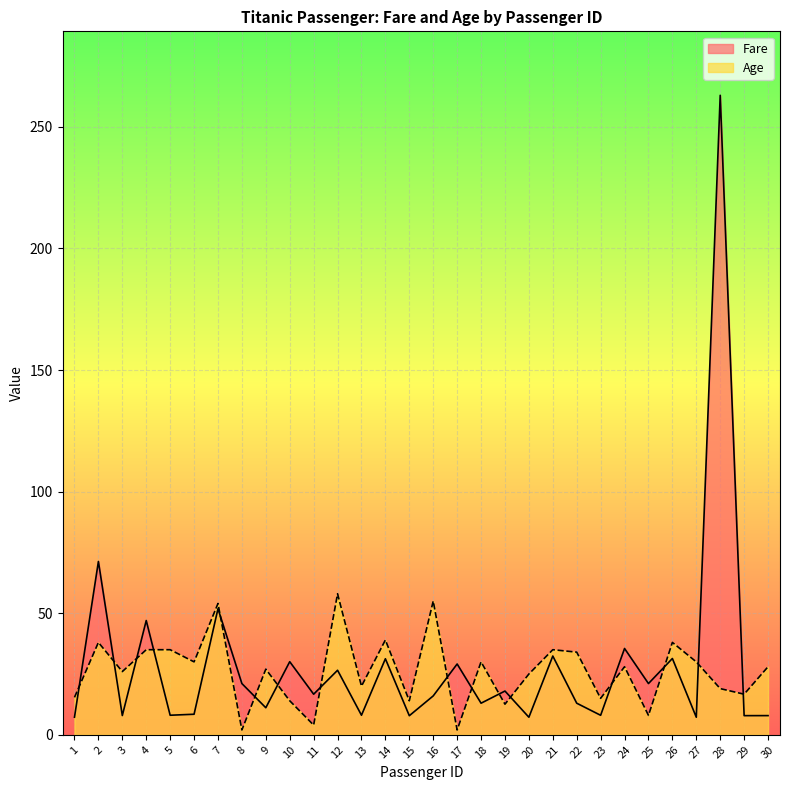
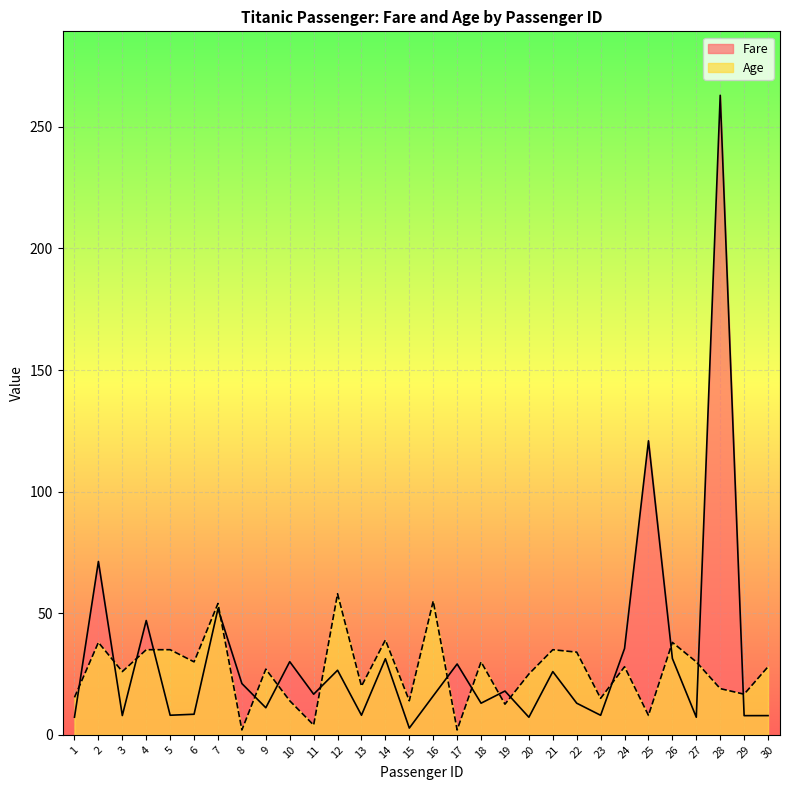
Fare, 15: 8 -> 3
Fare, 21: 32 -> 26
Fare, 25: 21 -> 121
